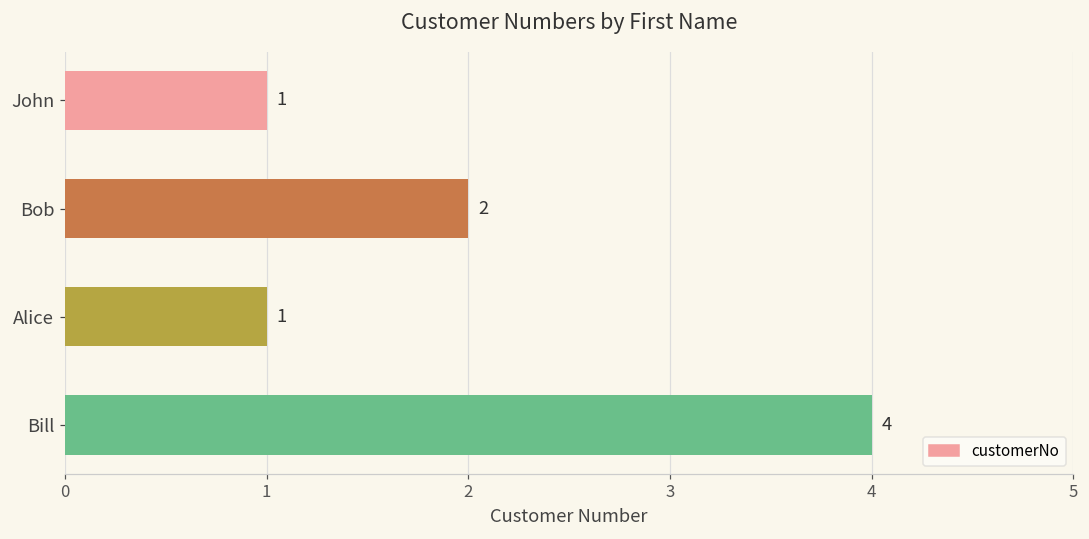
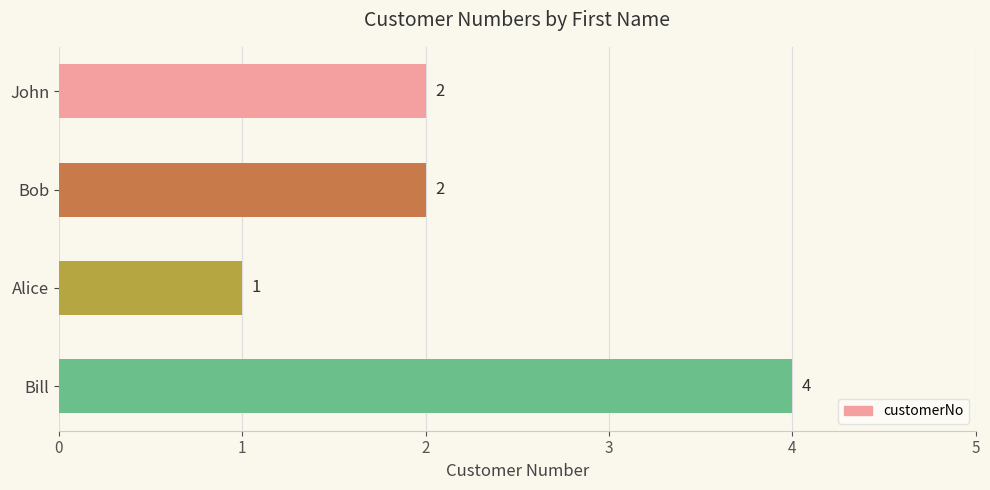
John: 1 -> 2
